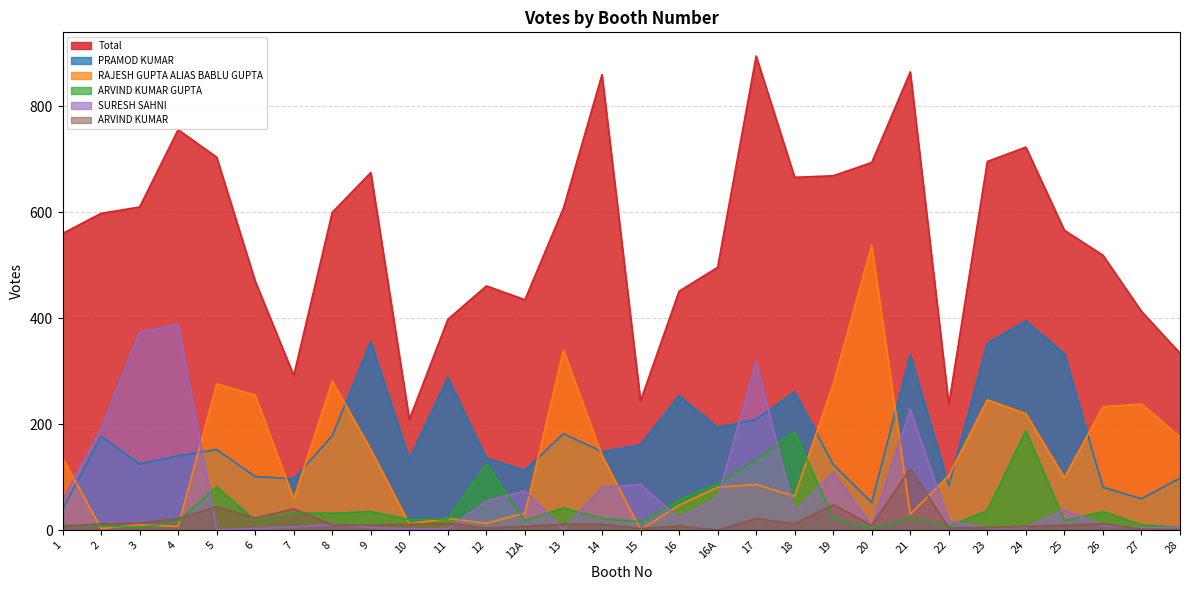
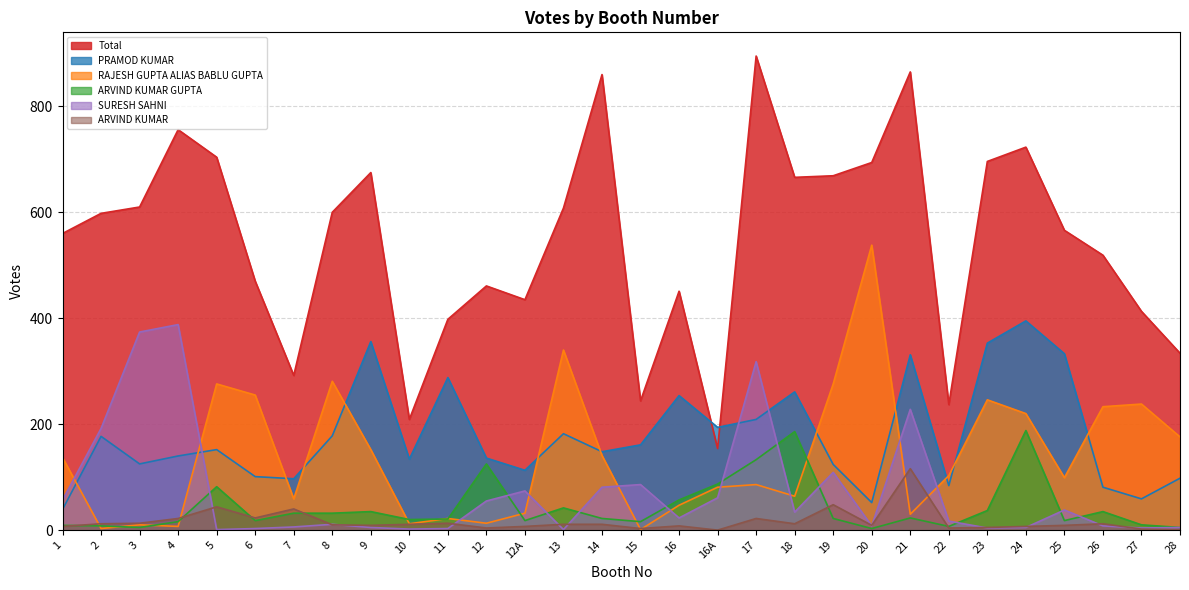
Total, 16A: 500 -> 150
